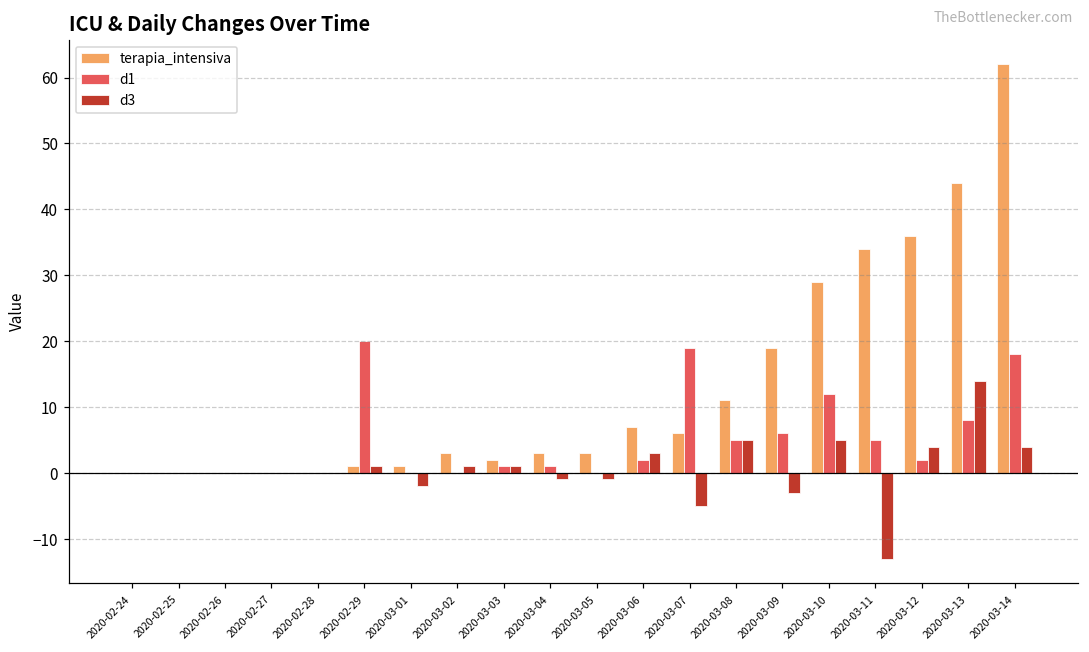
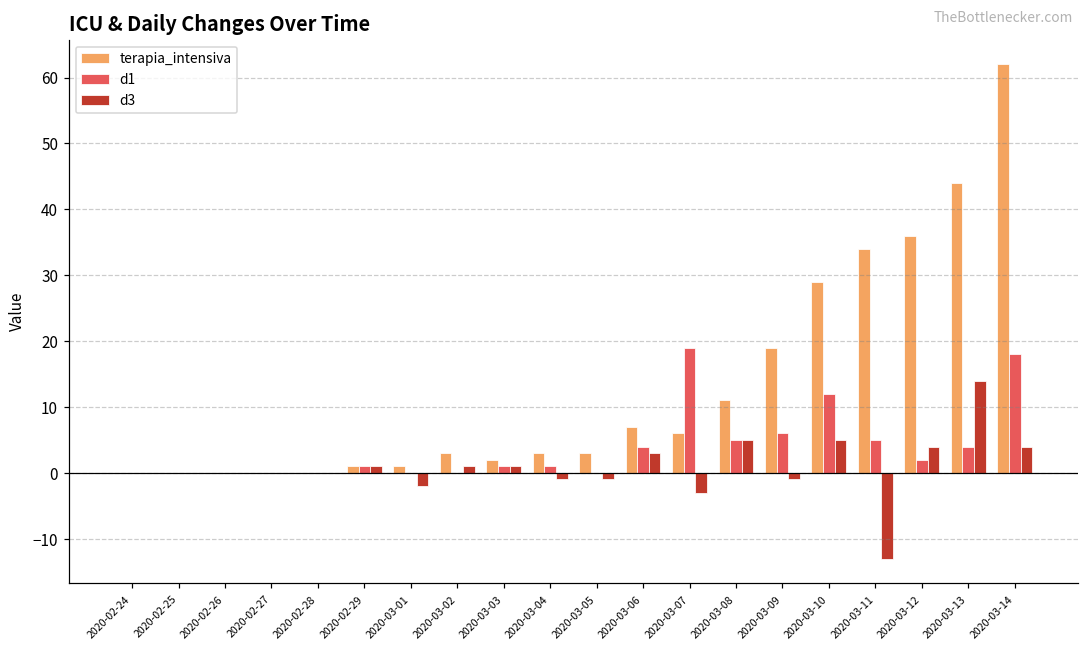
d1, 2020-02-29: 20 -> 1
d1, 2020-03-06: 2 -> 4
d3, 2020-03-07: -5 -> -3
d3, 2020-03-09: -3 -> -1
d1, 2020-03-13: 8 -> 4
